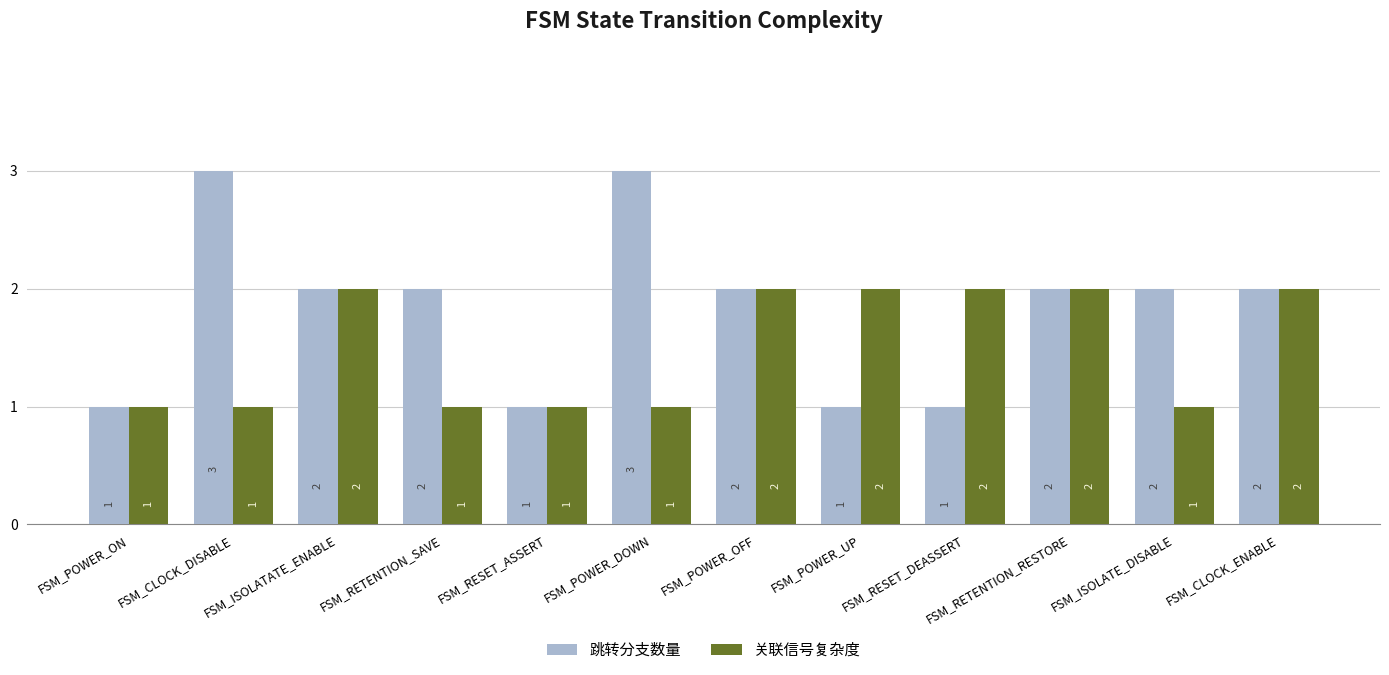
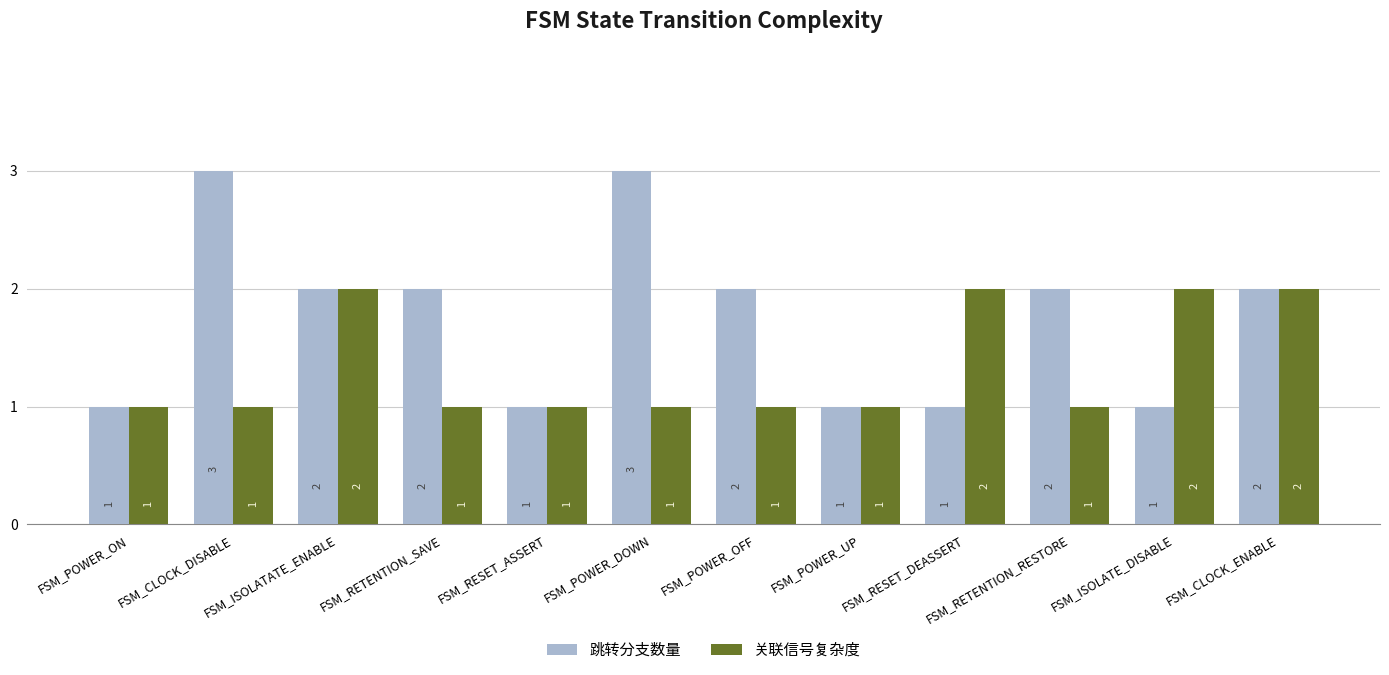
关联信号复杂度, FSM_POWER_OFF: 2 -> 1
关联信号复杂度, FSM_POWER_UP: 2 -> 1
关联信号复杂度, FSM_RETENTION_RESTORE: 2 -> 1
跳转分支数量, FSM_ISOLATE_DISABLE: 2 -> 1
关联信号复杂度, FSM_ISOLATE_DISABLE: 1 -> 2
